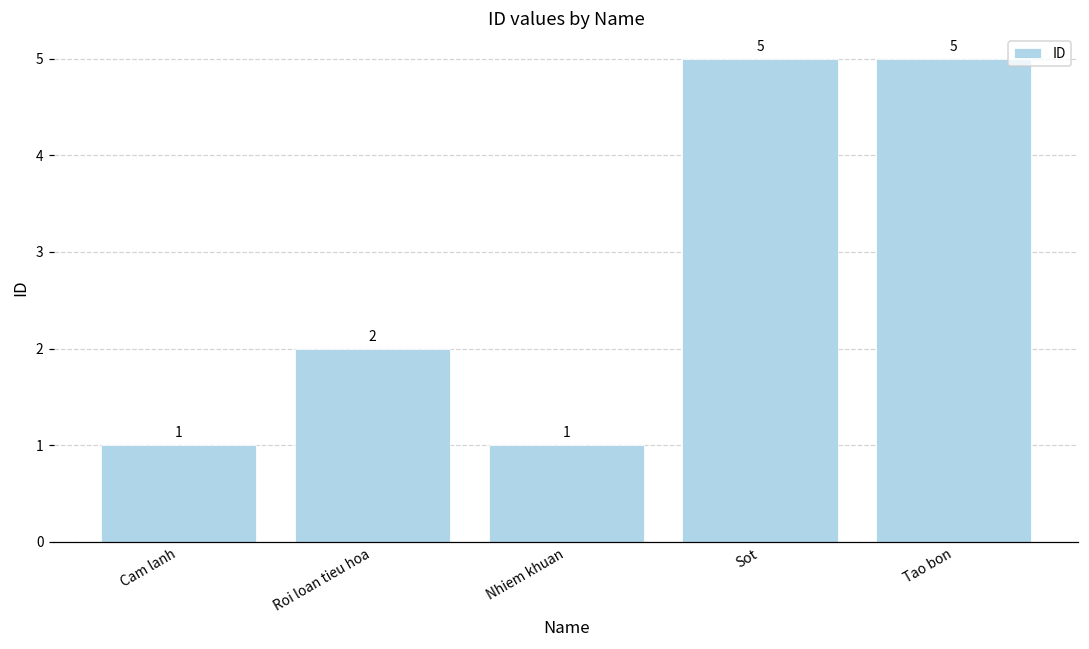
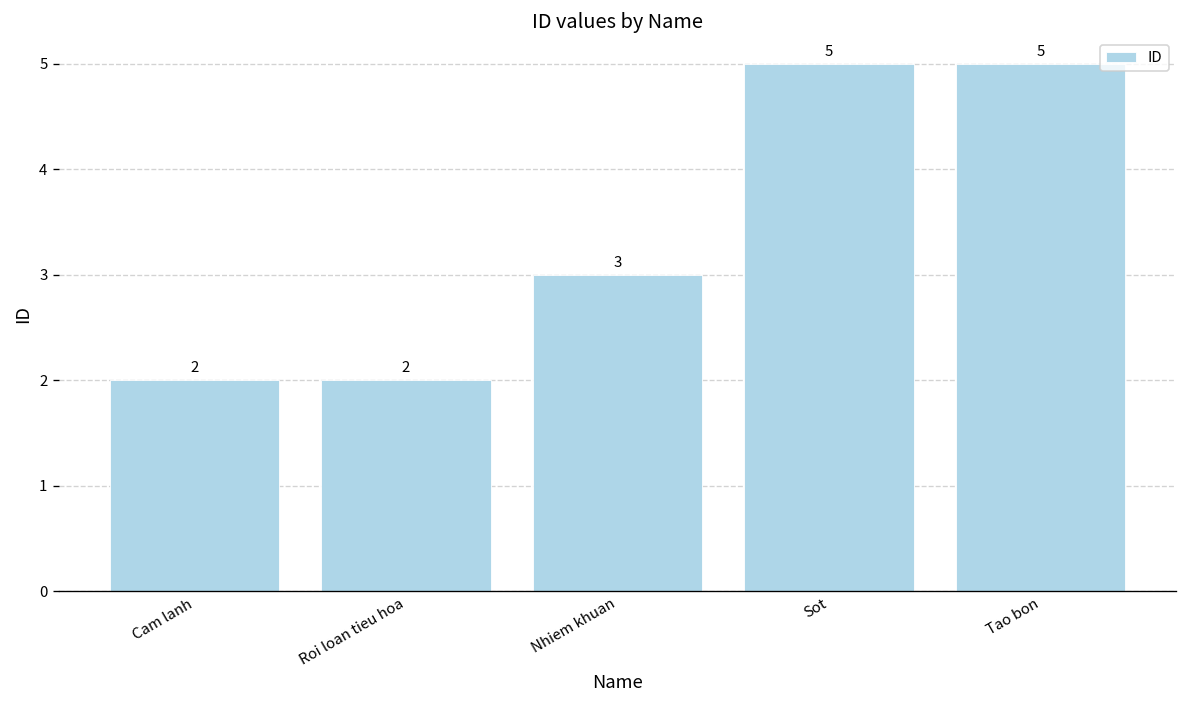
Cam lanh: 1 -> 2
Nhiem khuan: 1 -> 3
